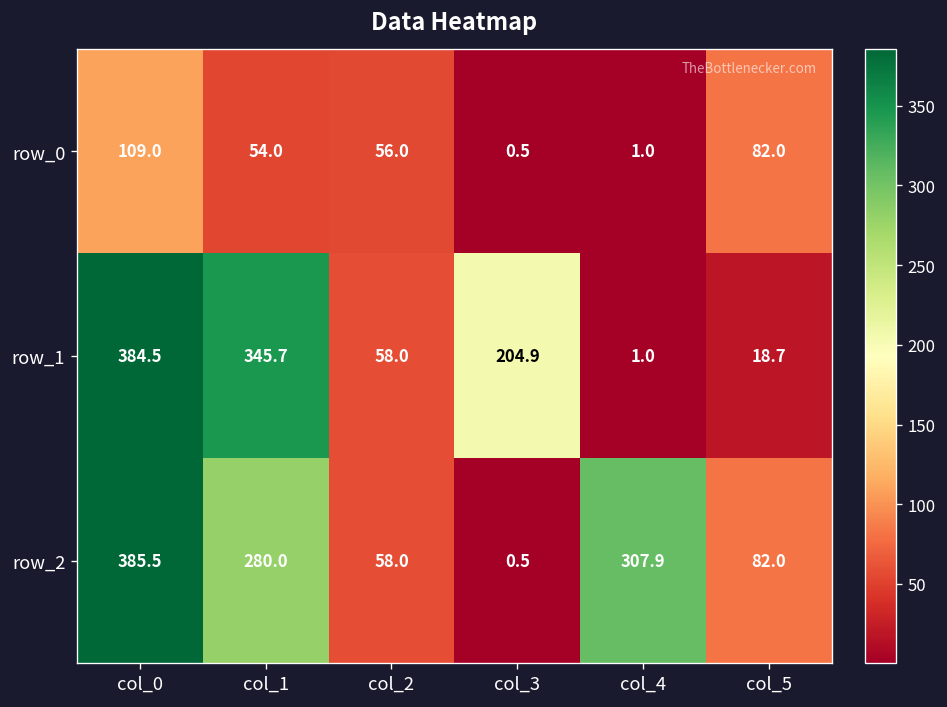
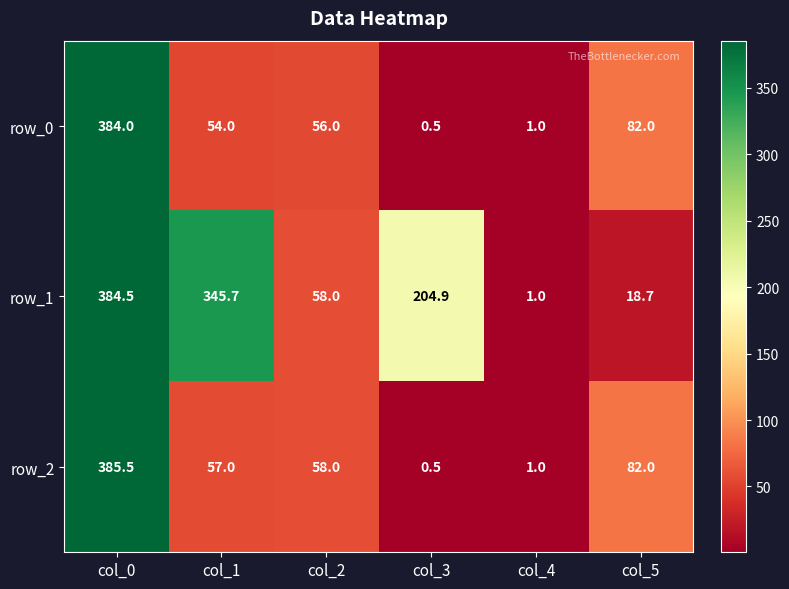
row_0, col_0: 109.0 -> 384.0
row_2, col_1: 280.0 -> 57.0
row_2, col_4: 307.9 -> 1.0
